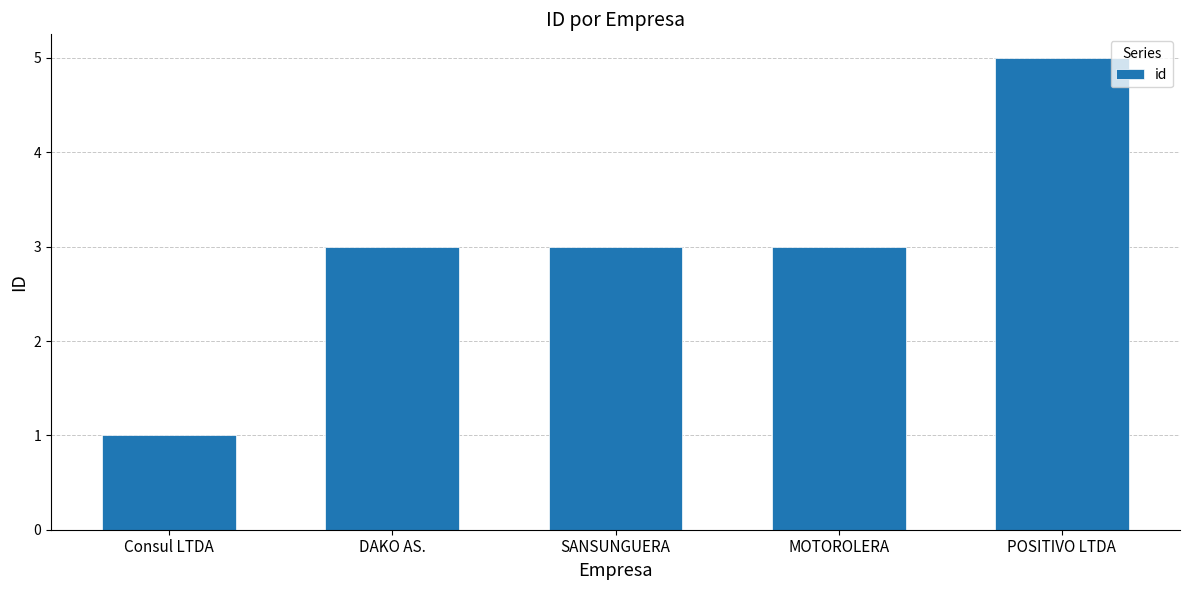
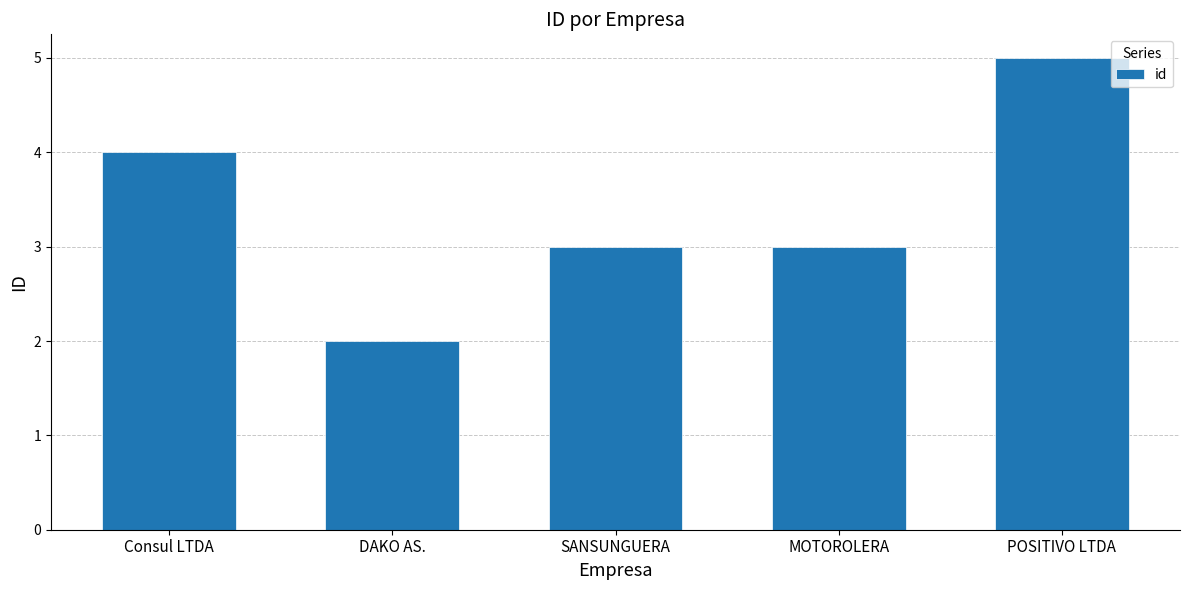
Consul LTDA: 1 -> 4
DAKO AS.: 3 -> 2
